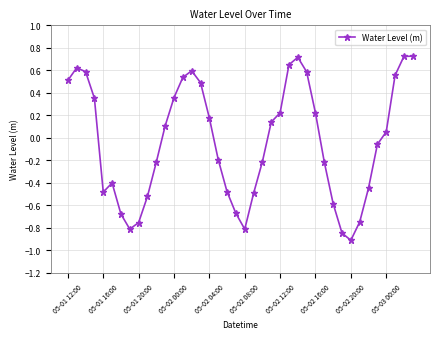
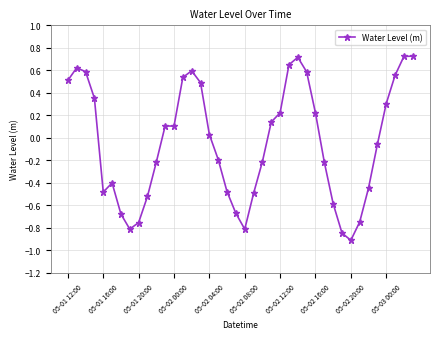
05-02 00:00: 0.36 -> 0.10
05-02 04:00: 0.18 -> 0.03
05-03 00:00: 0.05 -> 0.30
